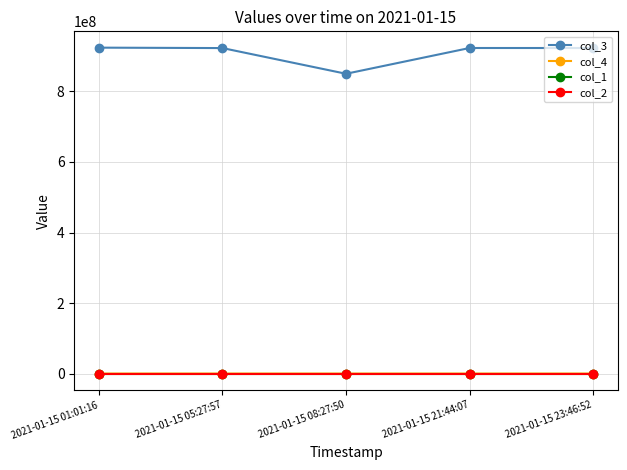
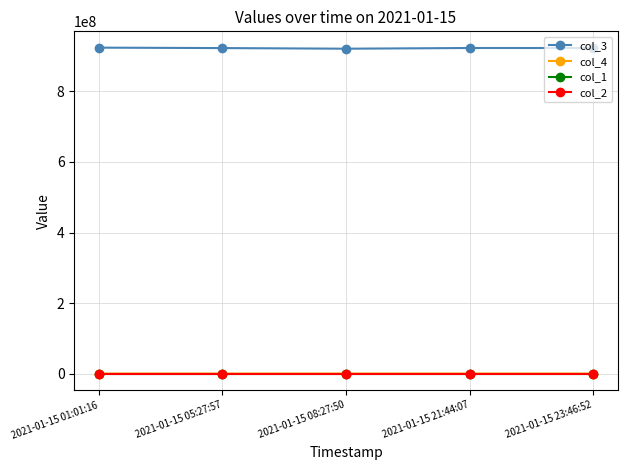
col_3, 2021-01-15 08:27:50: 850000000 -> 920000000
